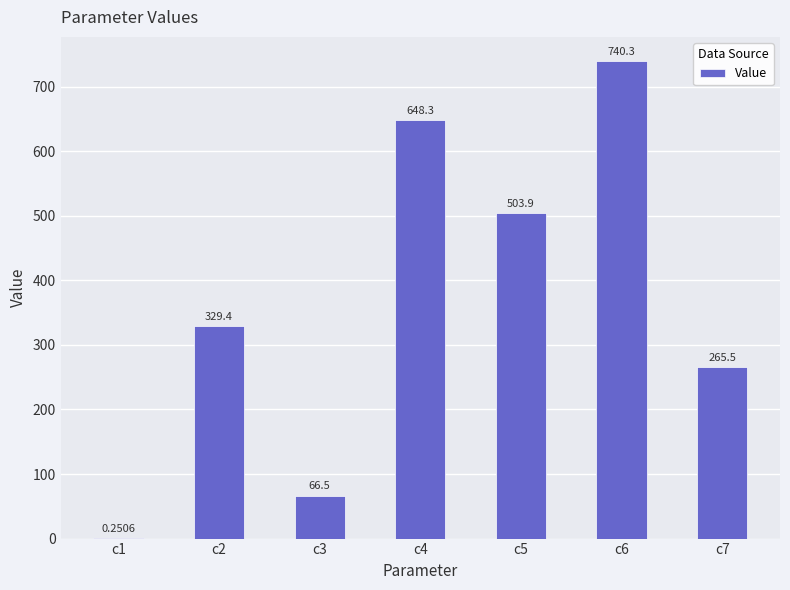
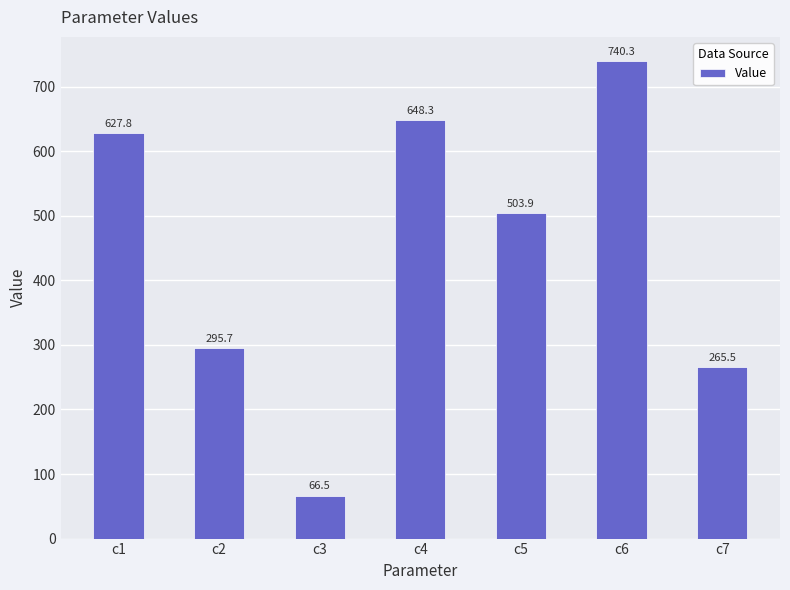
c1: 0.2506 -> 627.8
c2: 329.4 -> 295.7
